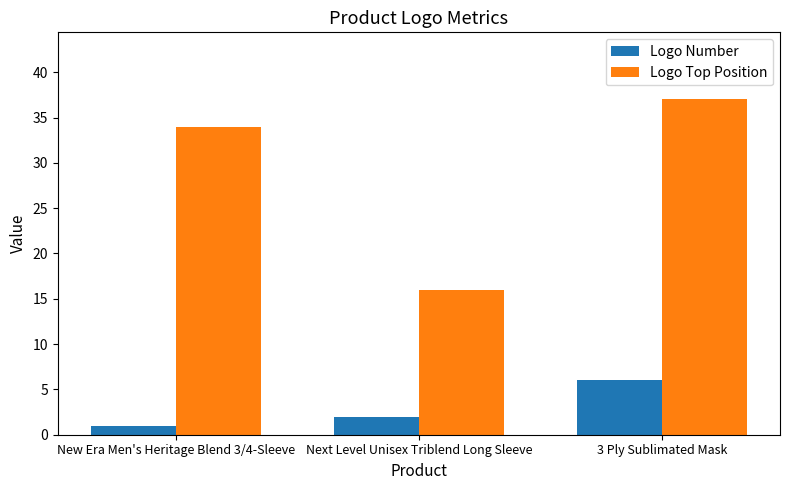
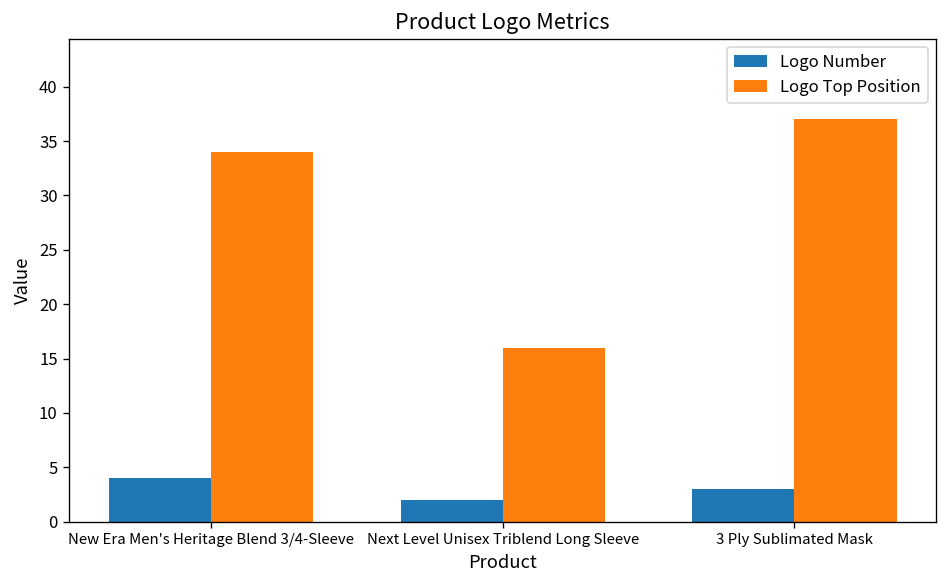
Logo Number, New Era Men's Heritage Blend 3/4-Sleeve: 1 -> 4
Logo Number, 3 Ply Sublimated Mask: 6 -> 3
